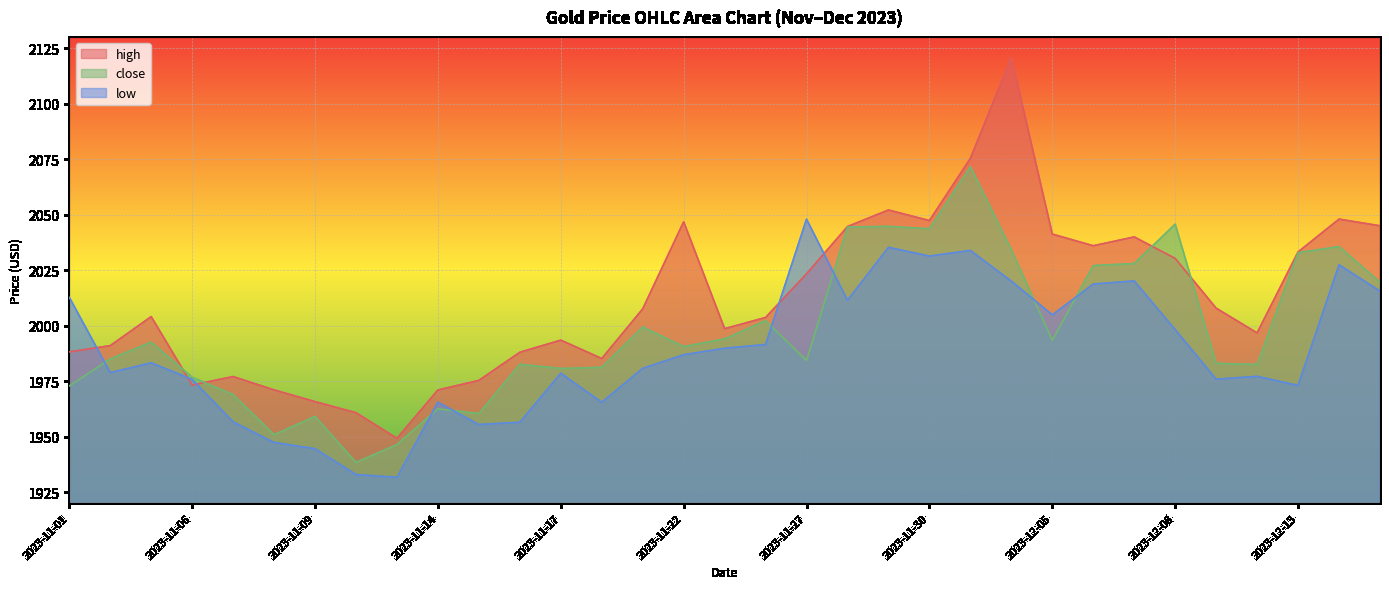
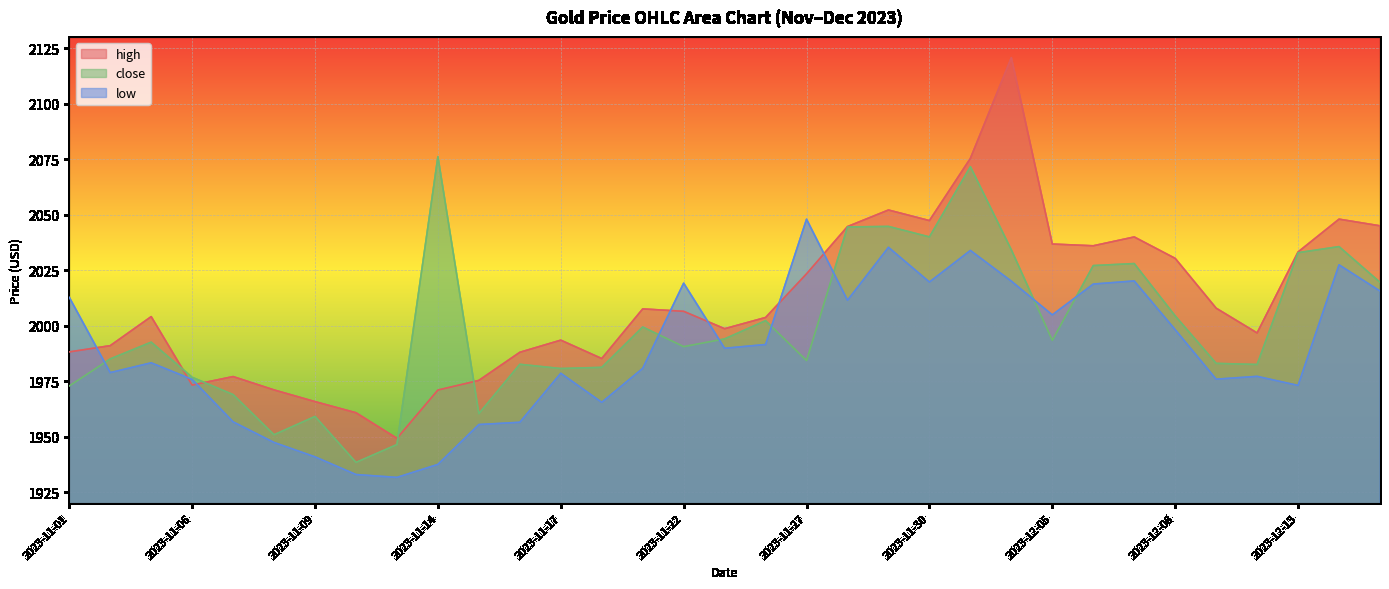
low, 2023-11-09: 1945 -> 1941
close, 2023-11-14: 1962 -> 2076
low, 2023-11-14: 1965 -> 1937
high, 2023-11-22: 2047 -> 2006
low, 2023-11-22: 1987 -> 2019
close, 2023-11-30: 2044 -> 2040
low, 2023-11-30: 2031 -> 2020
high, 2023-12-05: 2041 -> 2037
close, 2023-12-08: 2046 -> 2004
